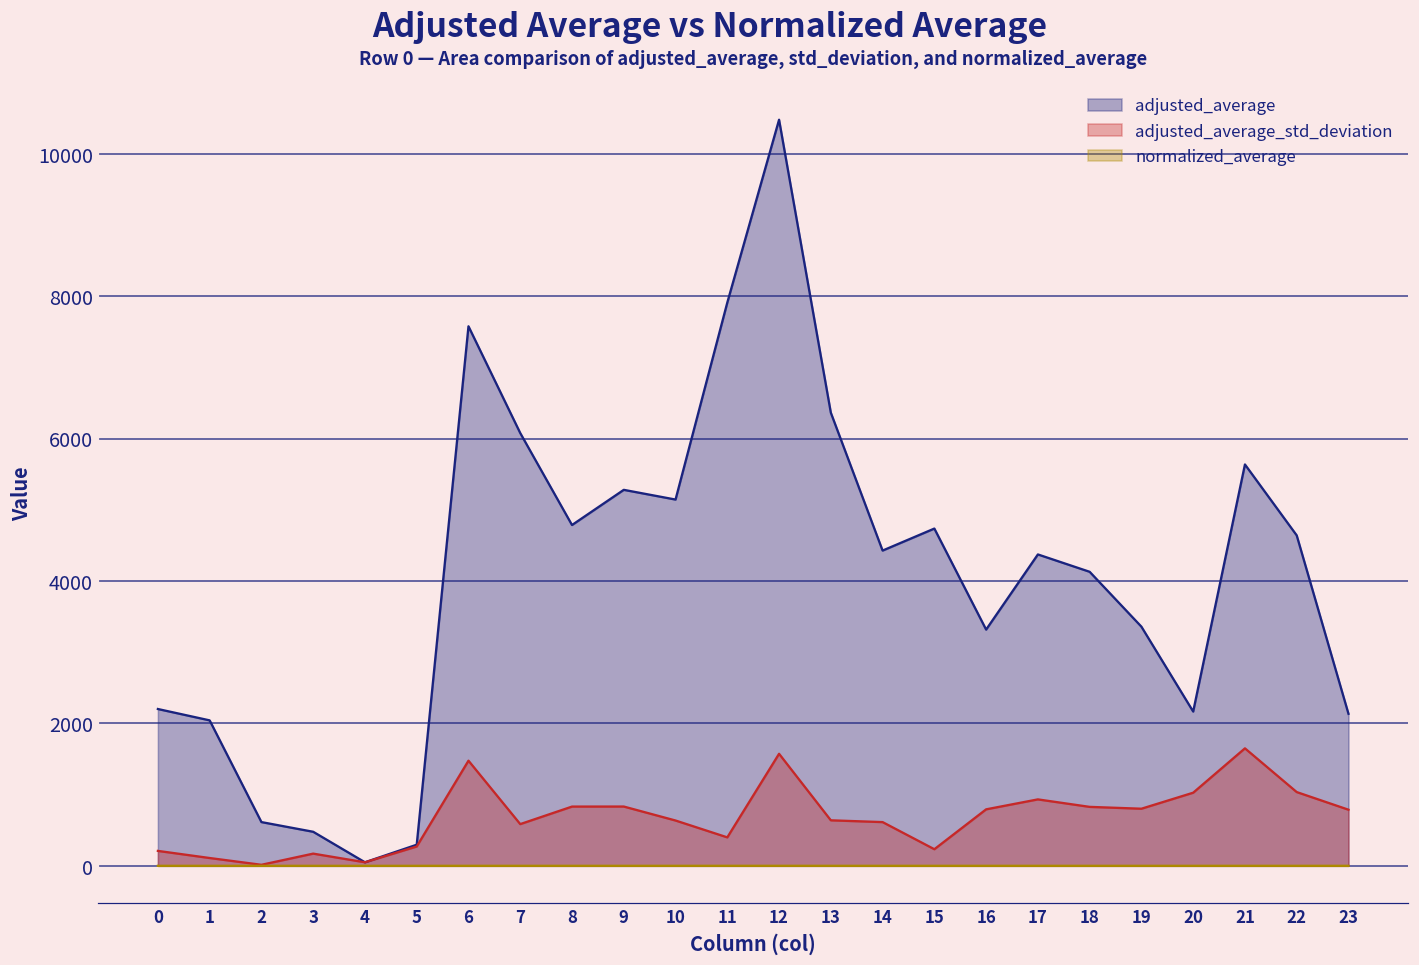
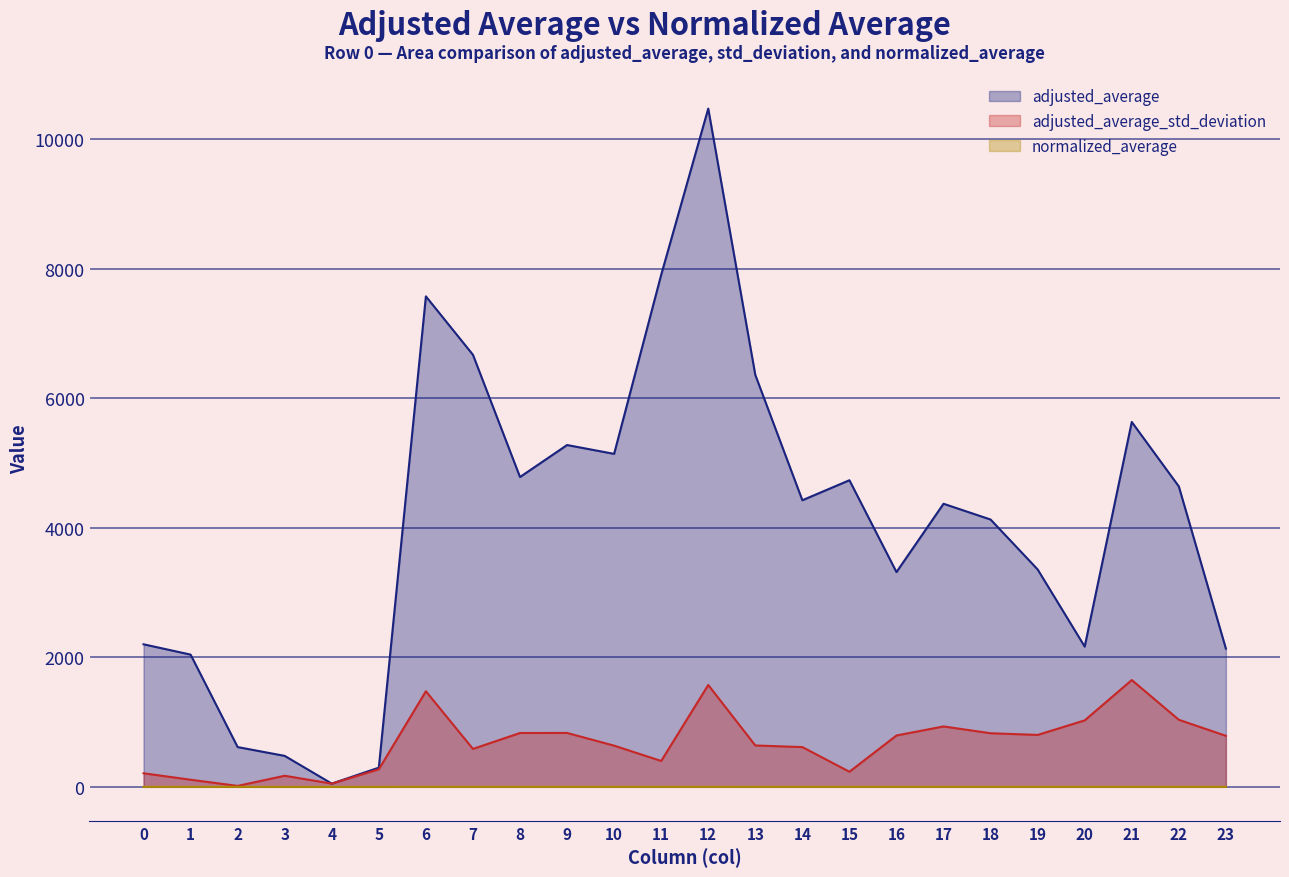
adjusted_average, 7: 6100 -> 6700
